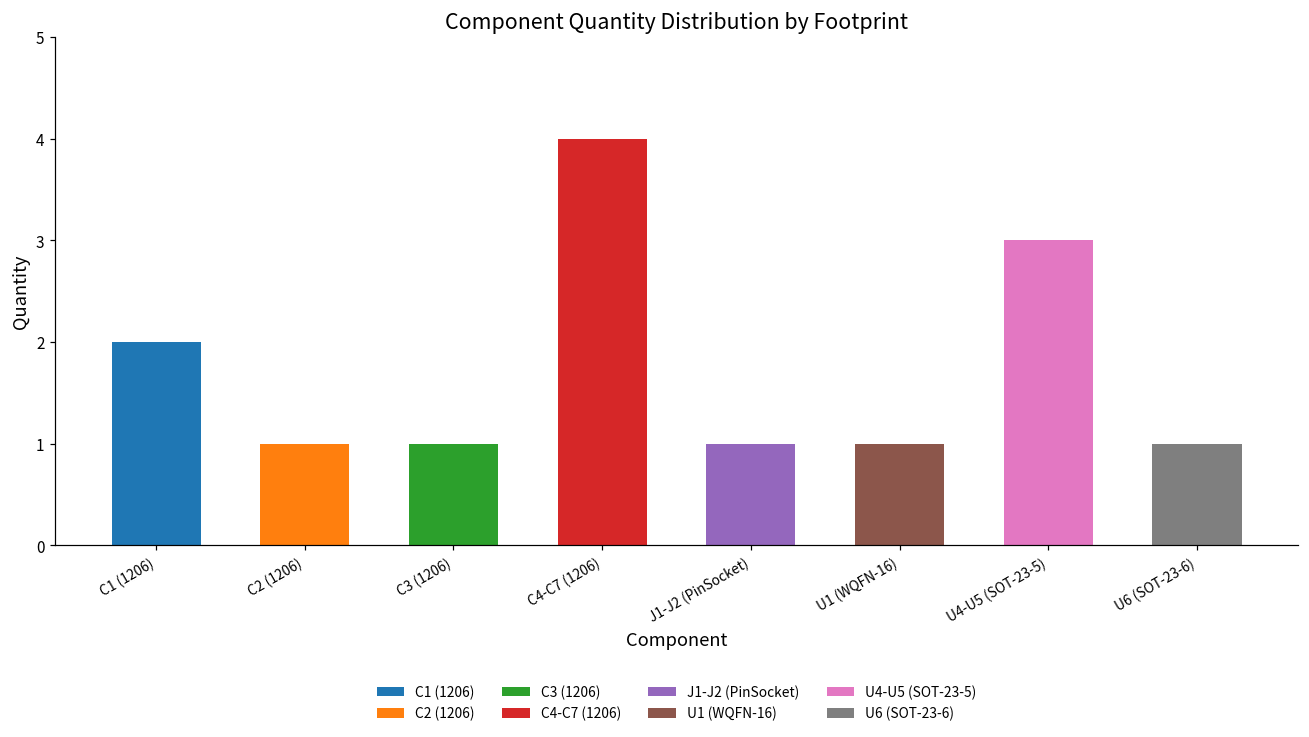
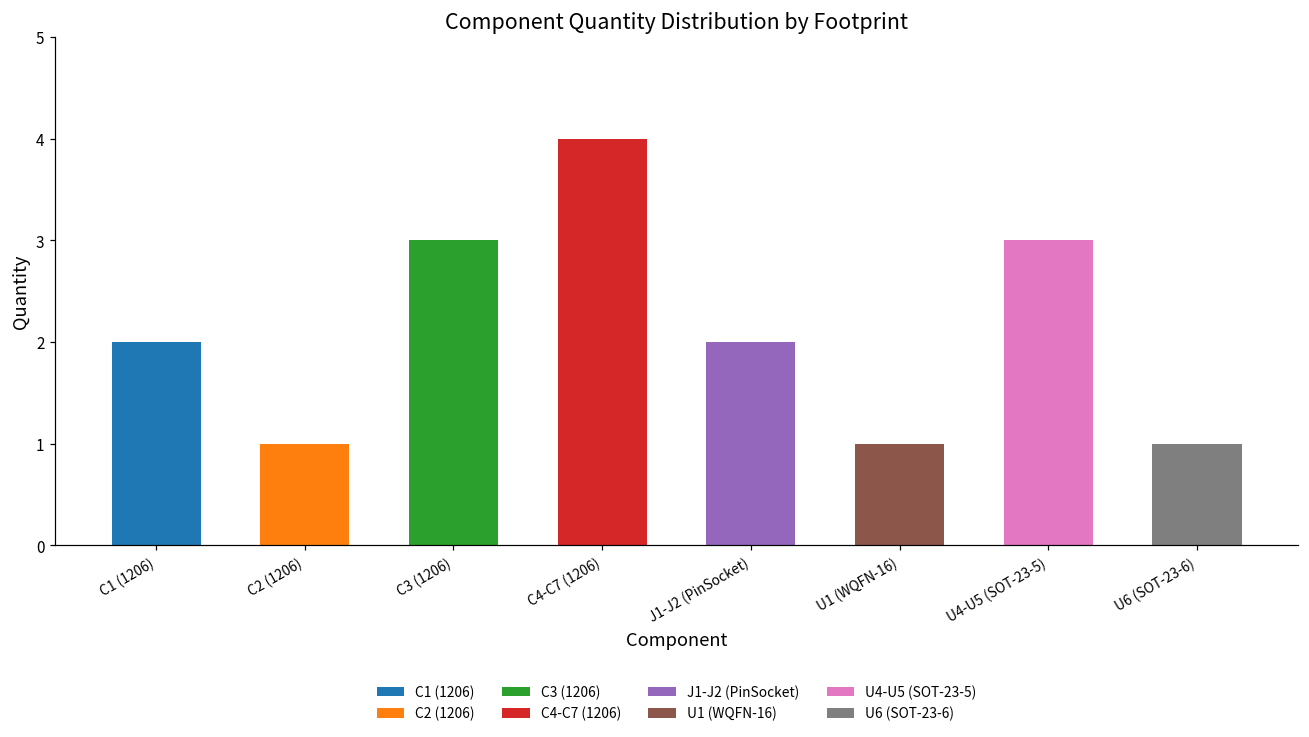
C3 (1206): 1 -> 3
J1-J2 (PinSocket): 1 -> 2
